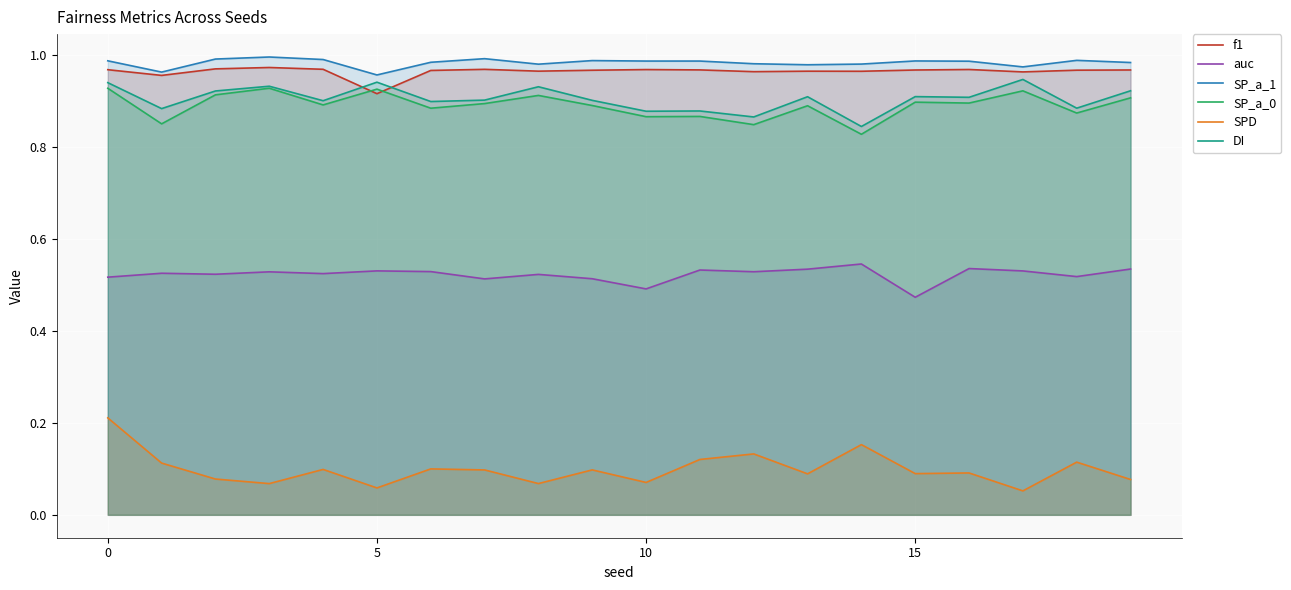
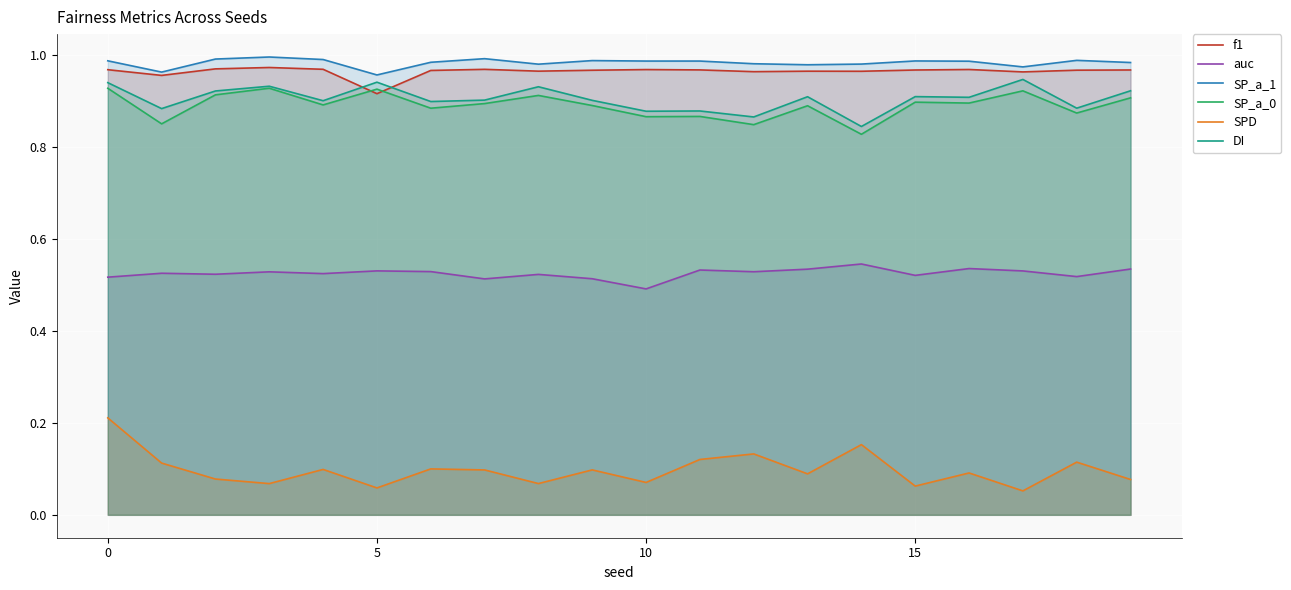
auc, 15: 0.47 -> 0.52
SPD, 15: 0.09 -> 0.06
